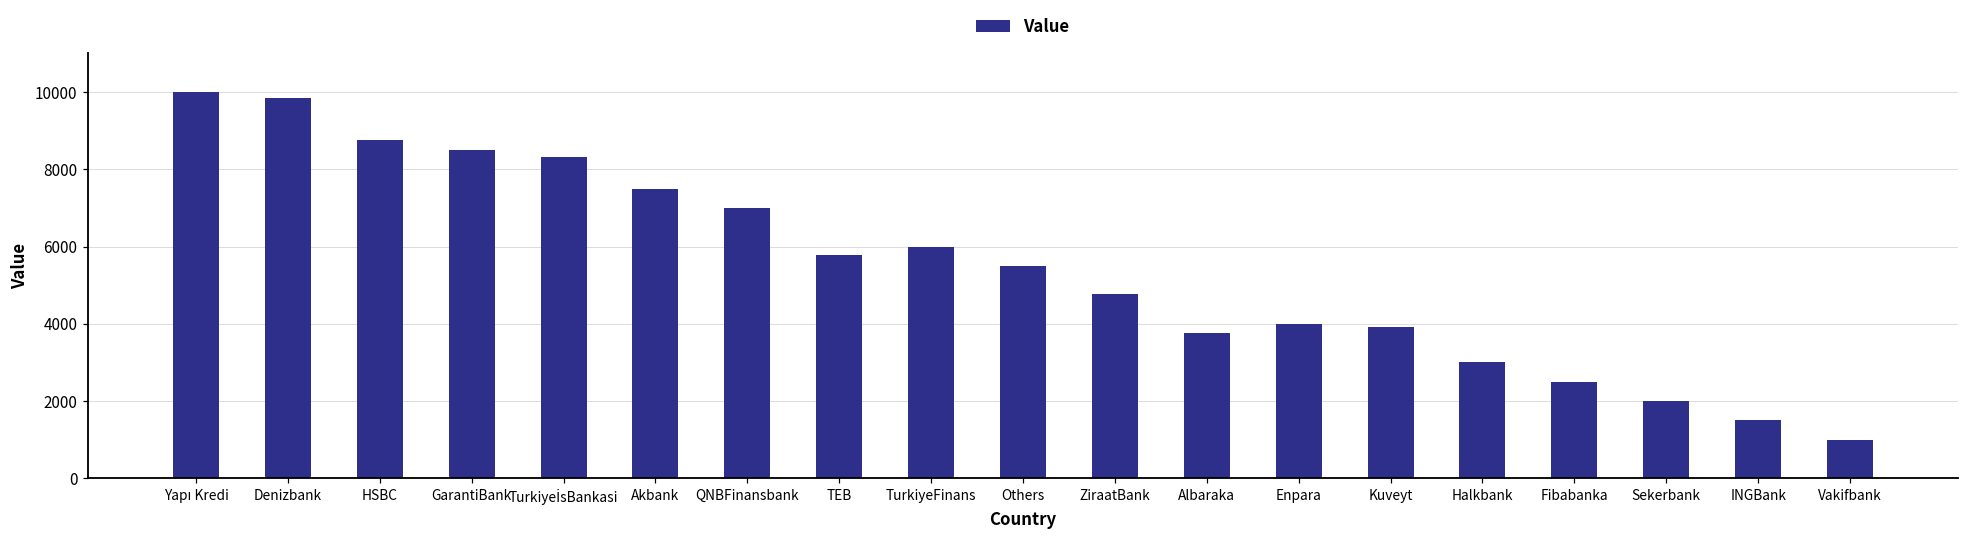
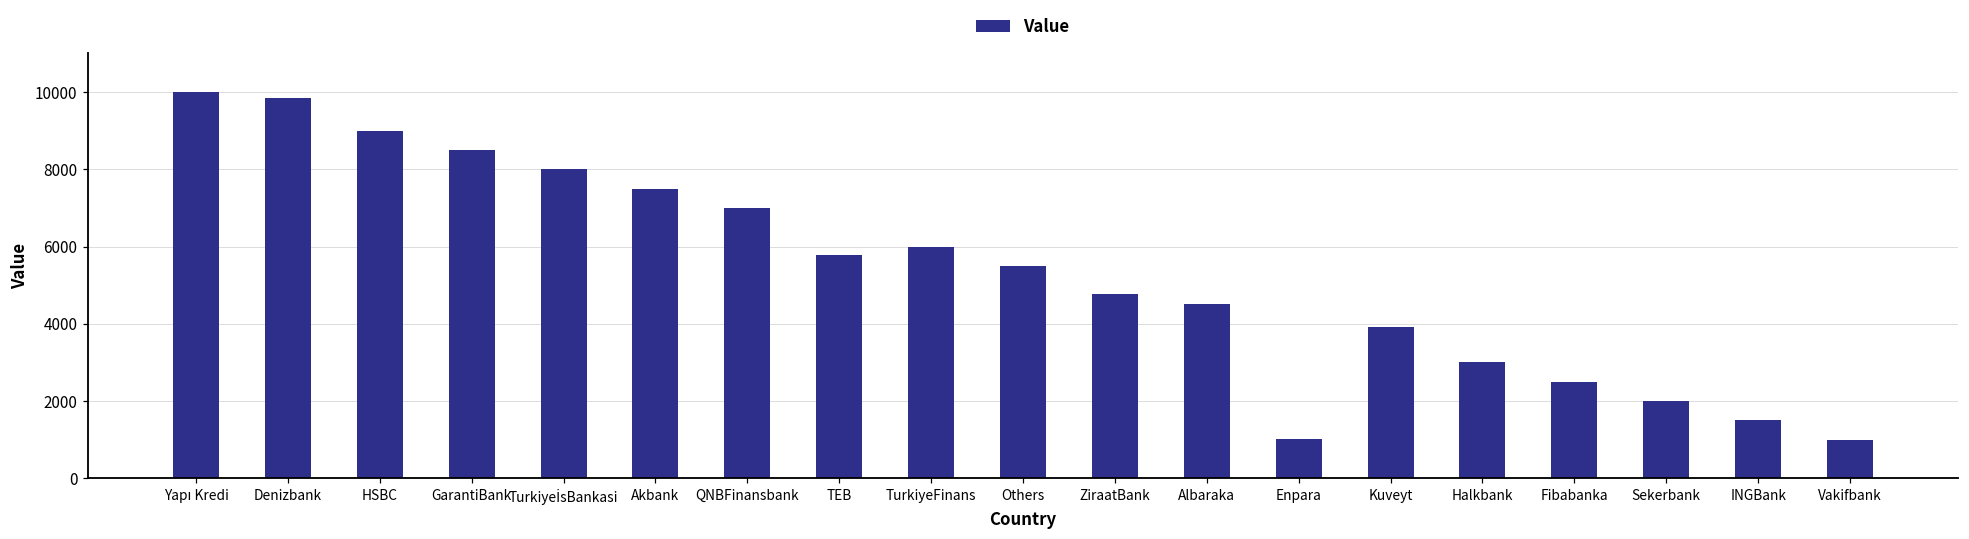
HSBC: 8800 -> 9000
TurkiyeİsBankasi: 8300 -> 8000
Albaraka: 3800 -> 4500
Enpara: 4000 -> 1000
